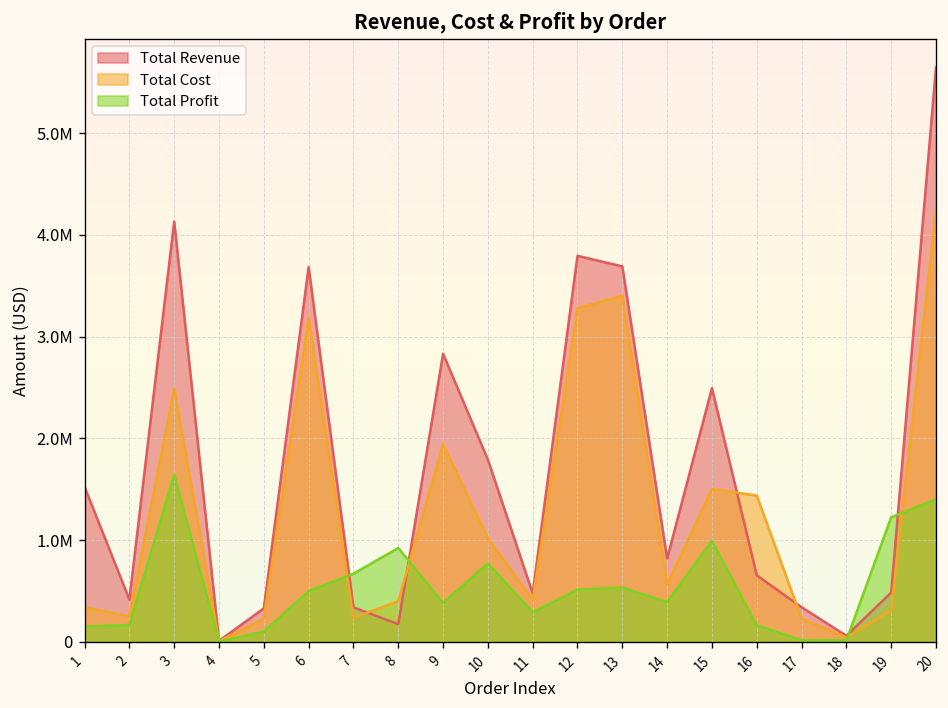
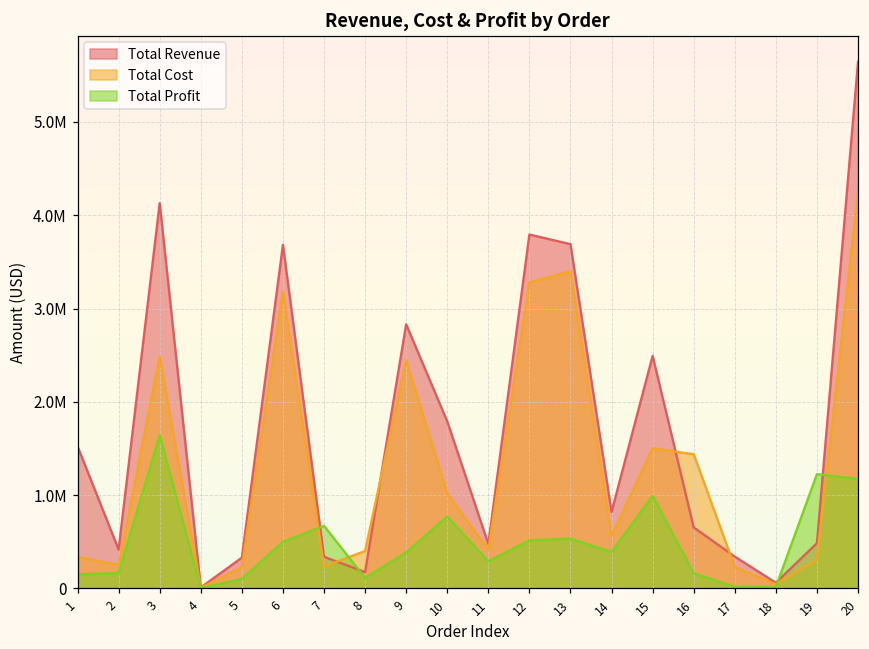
Total Profit, 8: 900000 -> 100000
Total Cost, 9: 1900000 -> 2400000
Total Profit, 20: 1400000 -> 1200000
